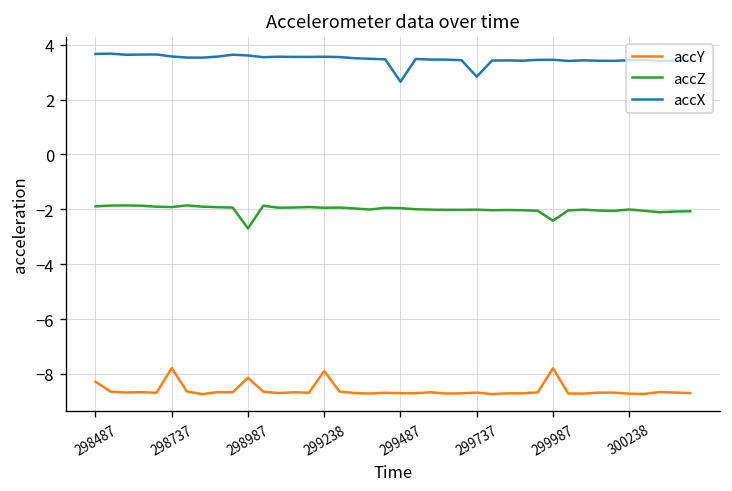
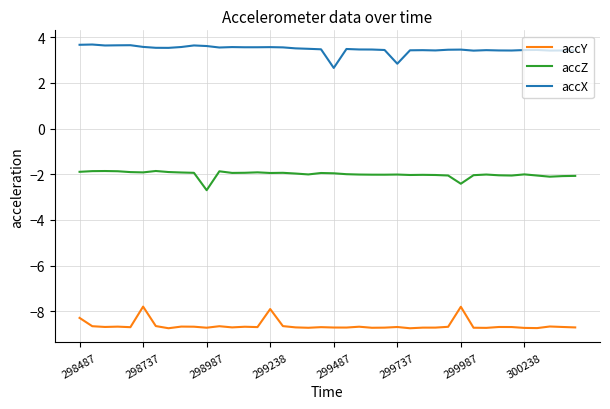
accY, 298987: -8.1 -> -8.7
